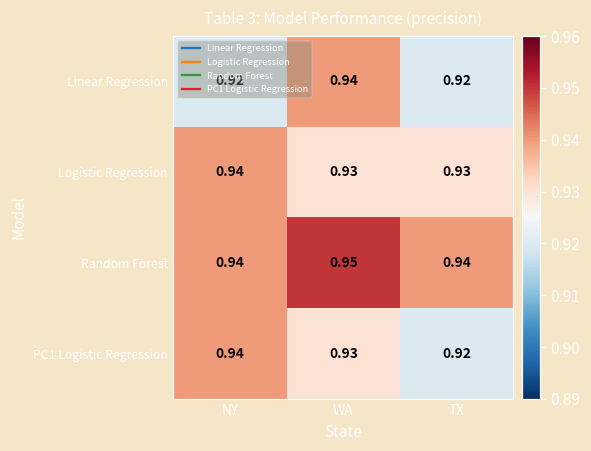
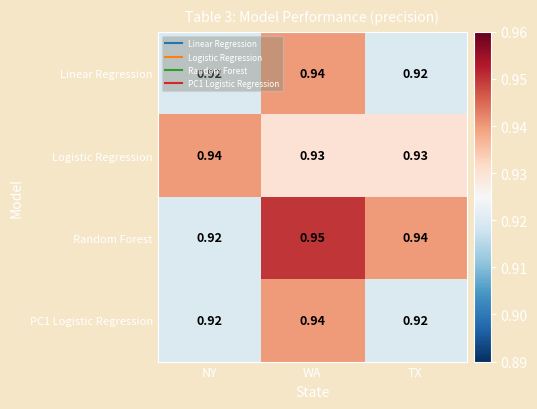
Random Forest, NY: 0.94 -> 0.92
PC1 Logistic Regression, NY: 0.94 -> 0.92
PC1 Logistic Regression, WA: 0.93 -> 0.94
